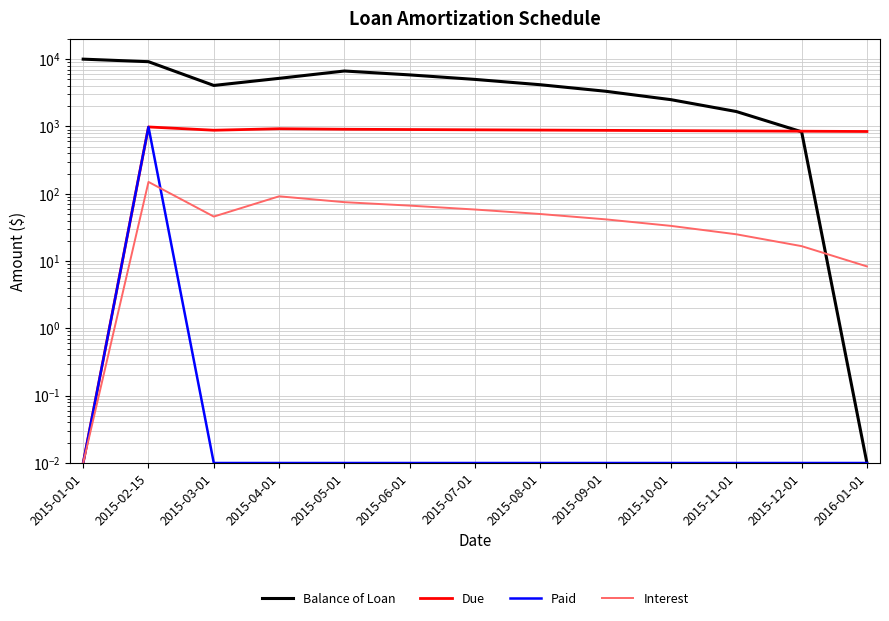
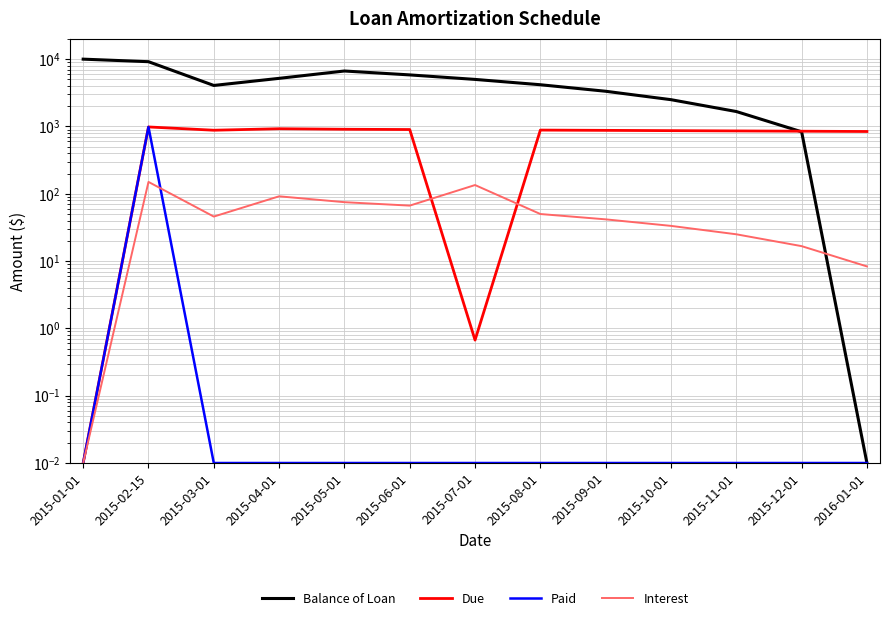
Due, 2015-07-01: 900 -> 0.7
Interest, 2015-07-01: 60 -> 130
